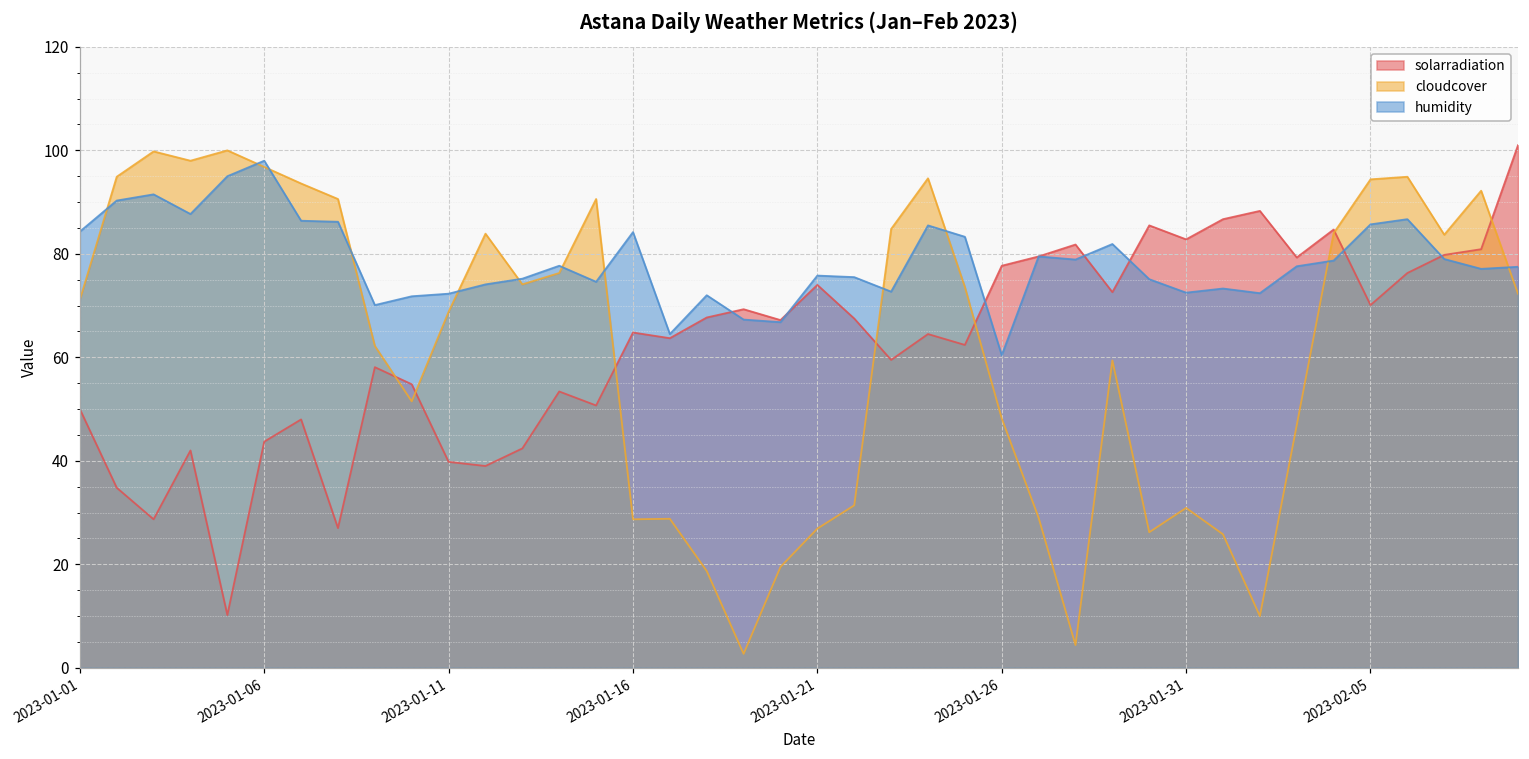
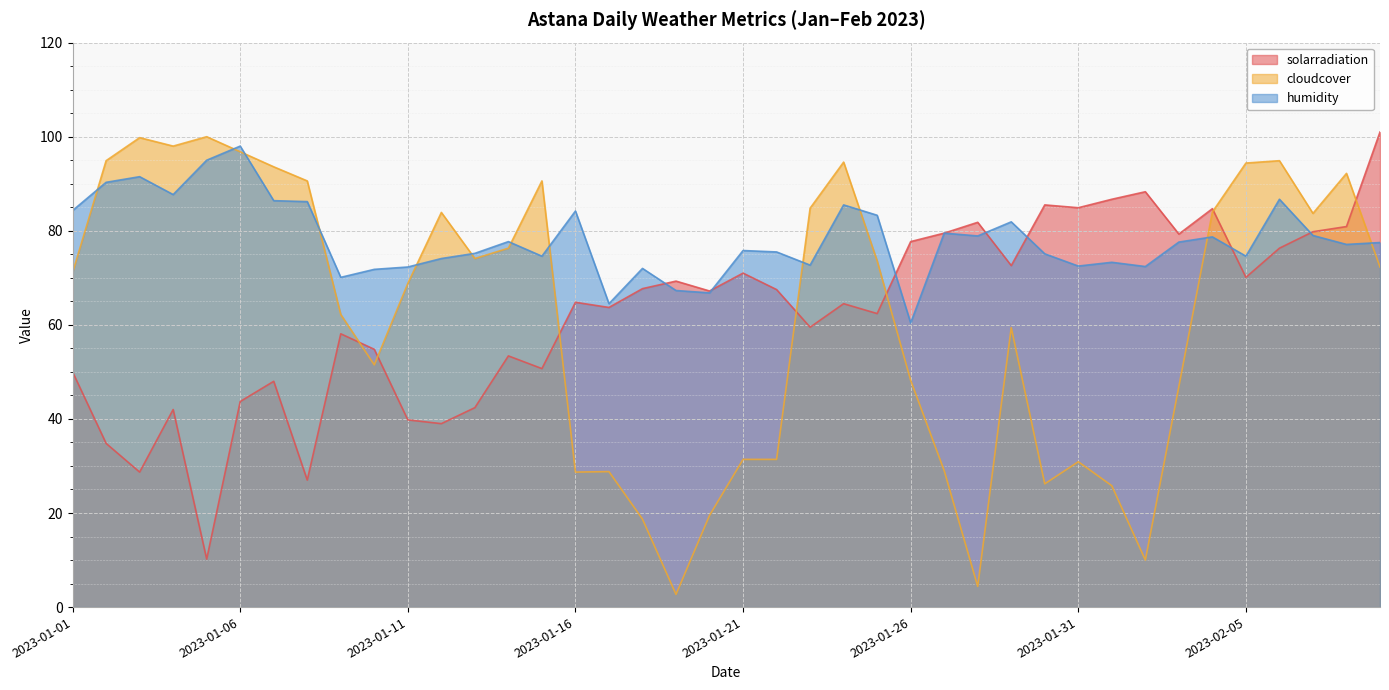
solarradiation, 2023-01-21: 74 -> 71
cloudcover, 2023-01-21: 27 -> 31
solarradiation, 2023-01-31: 83 -> 85
humidity, 2023-02-05: 86 -> 75
